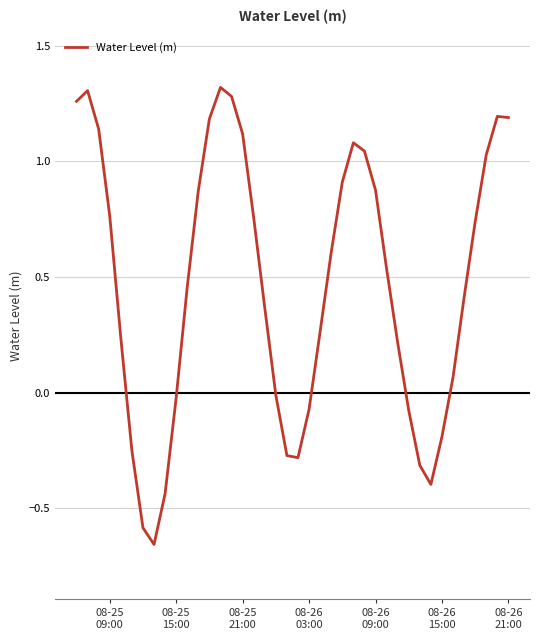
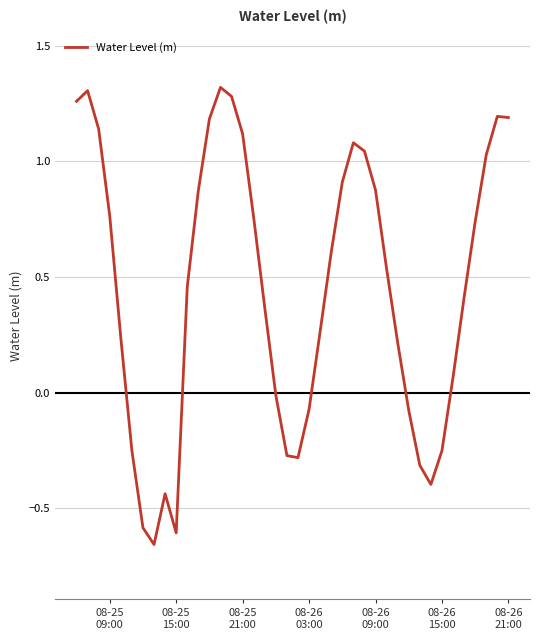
08-25 15:00: -0.02 -> -0.61
08-26 15:00: -0.19 -> -0.25
